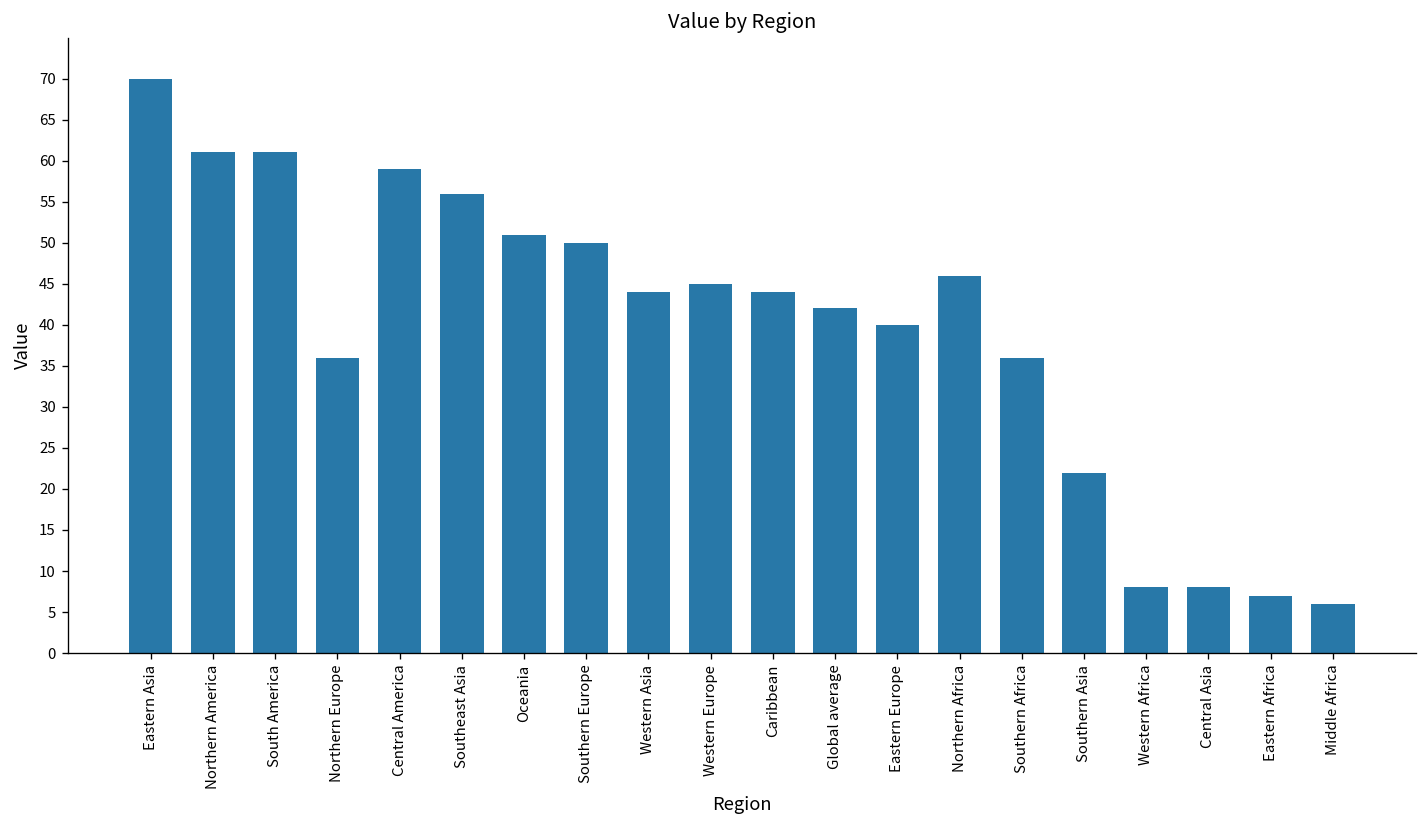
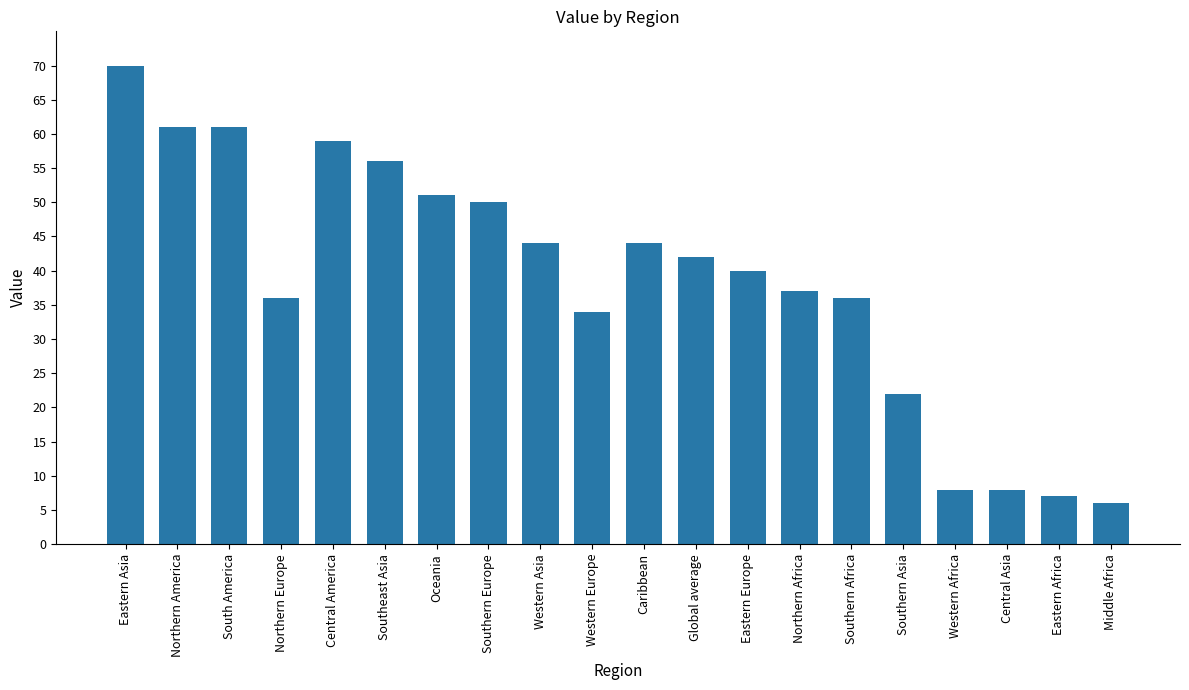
Western Europe: 45 -> 34
Northern Africa: 46 -> 37
